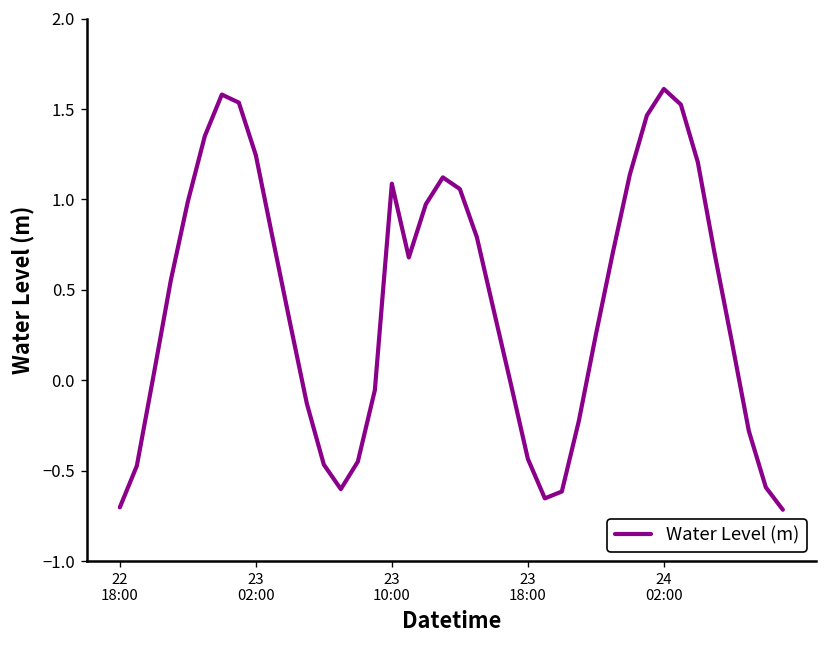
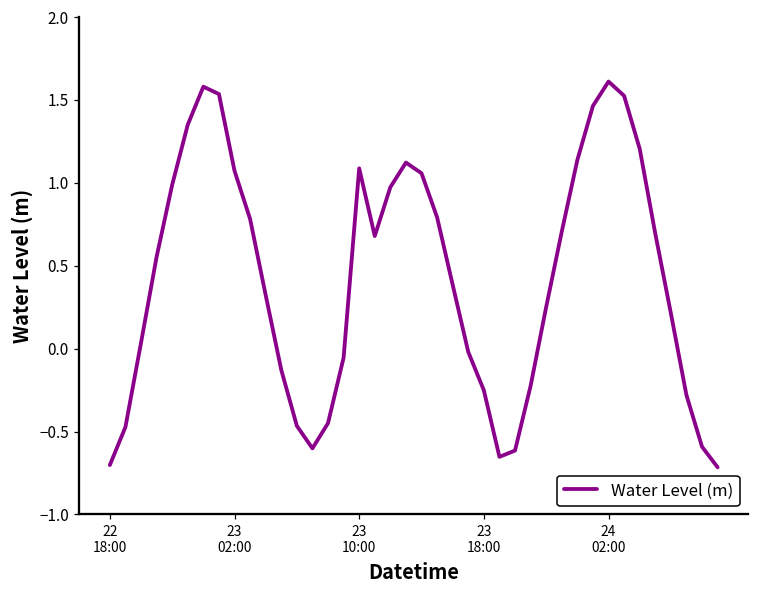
23 02:00: 1.24 -> 1.07
23 18:00: -0.43 -> -0.25
